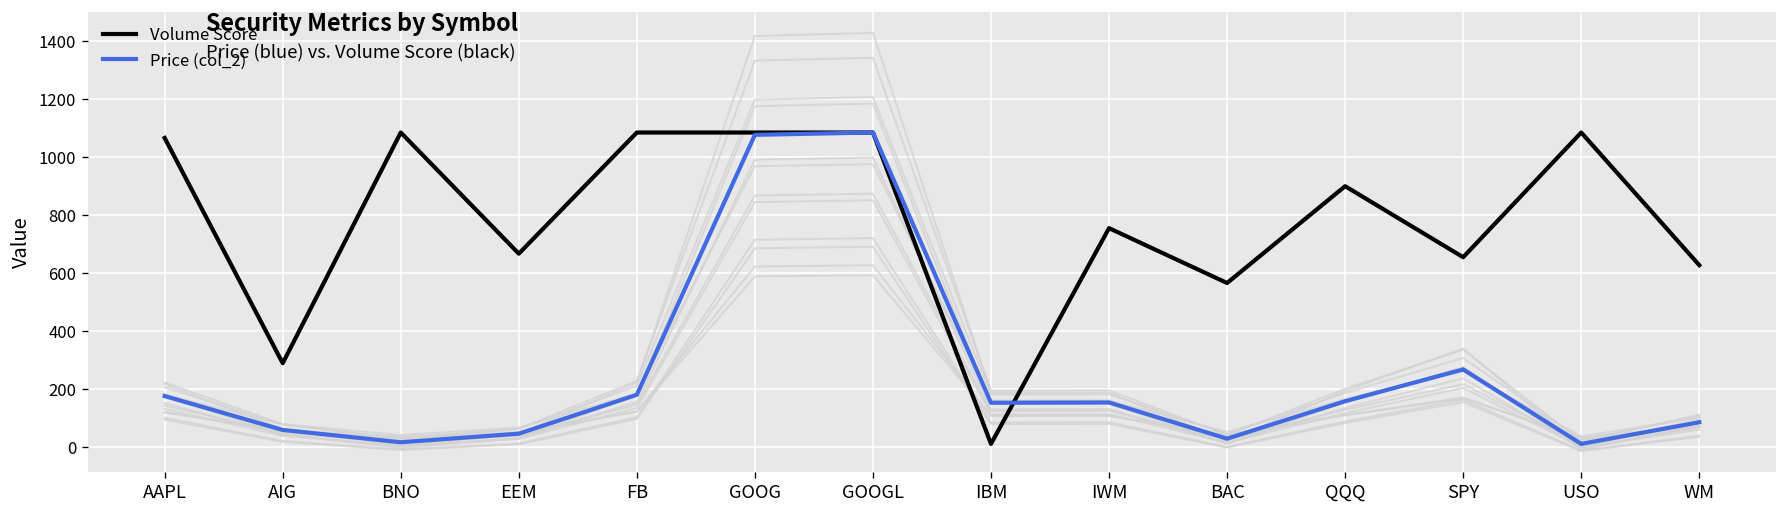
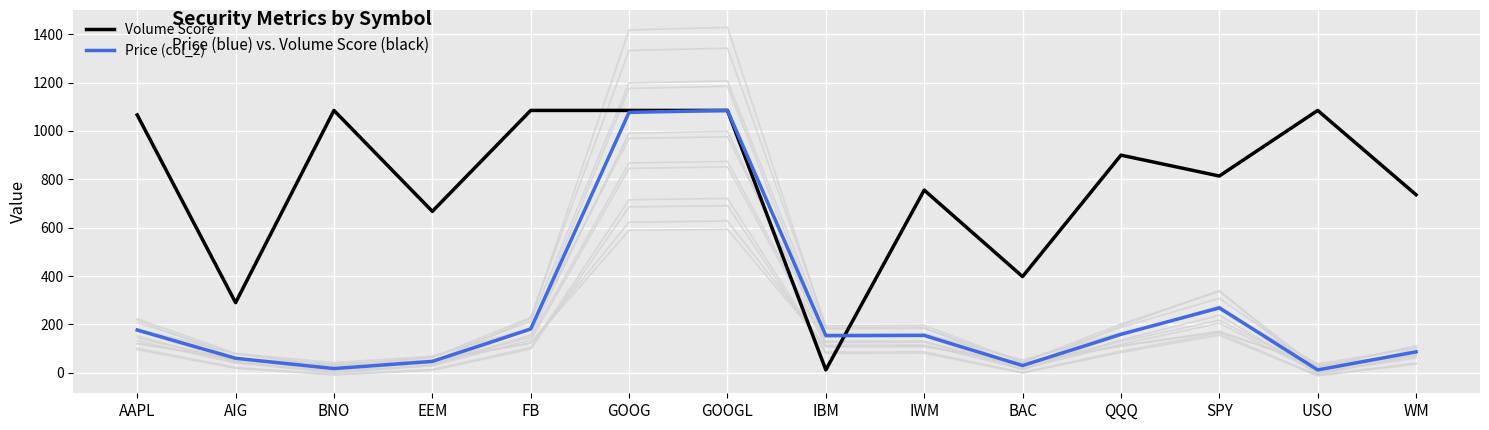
Volume Score, BAC: 570 -> 400
Volume Score, SPY: 660 -> 810
Volume Score, WM: 630 -> 740
